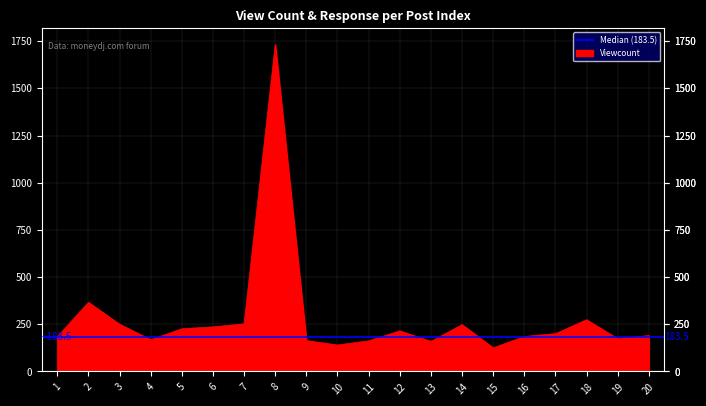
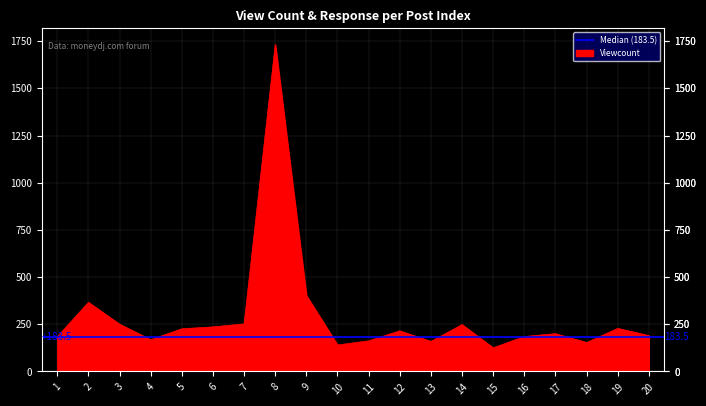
9: 160 -> 400
18: 270 -> 150
19: 170 -> 230
